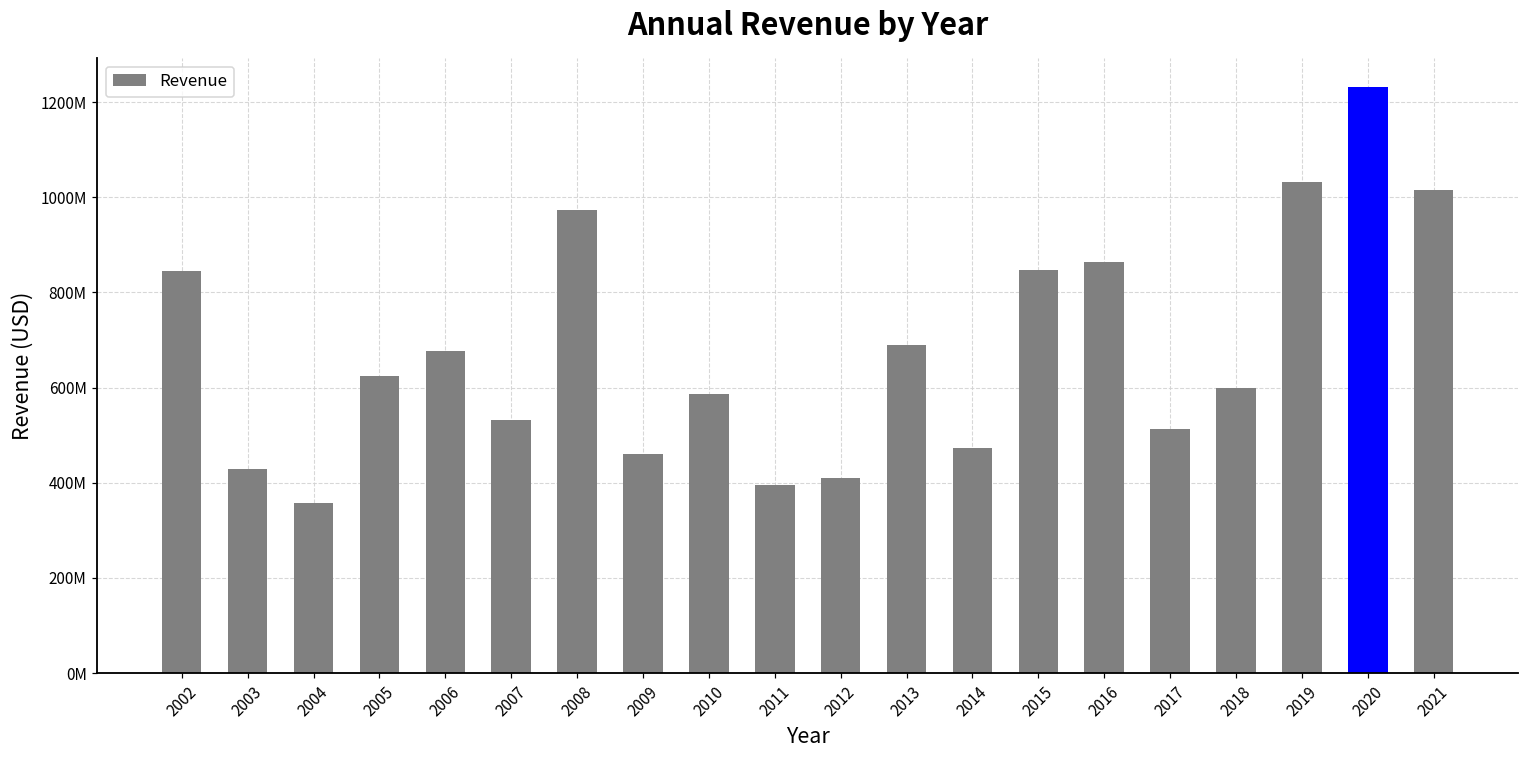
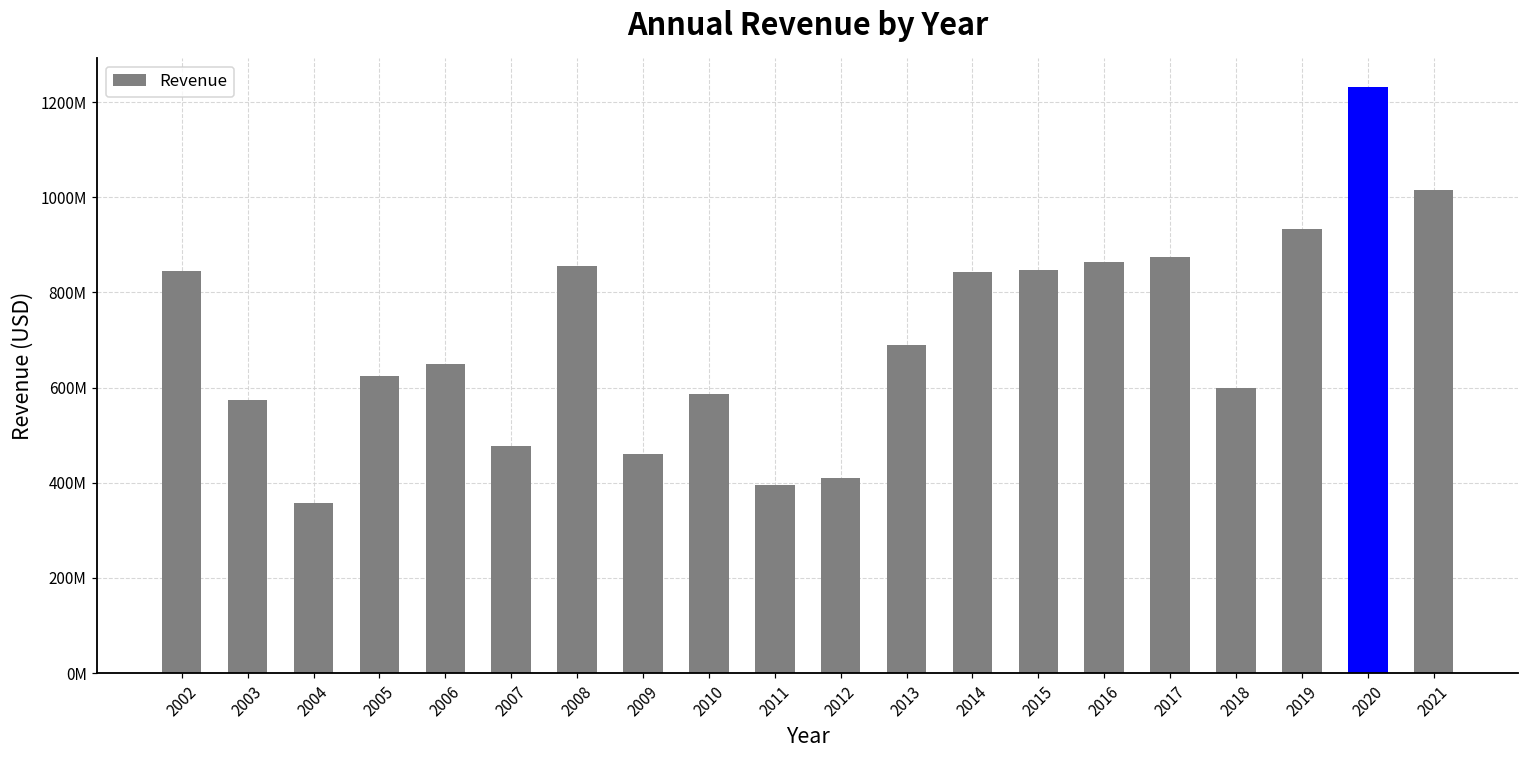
2003: 430000000 -> 570000000
2006: 680000000 -> 650000000
2007: 530000000 -> 480000000
2008: 970000000 -> 860000000
2014: 470000000 -> 840000000
2017: 510000000 -> 870000000
2019: 1030000000 -> 930000000
